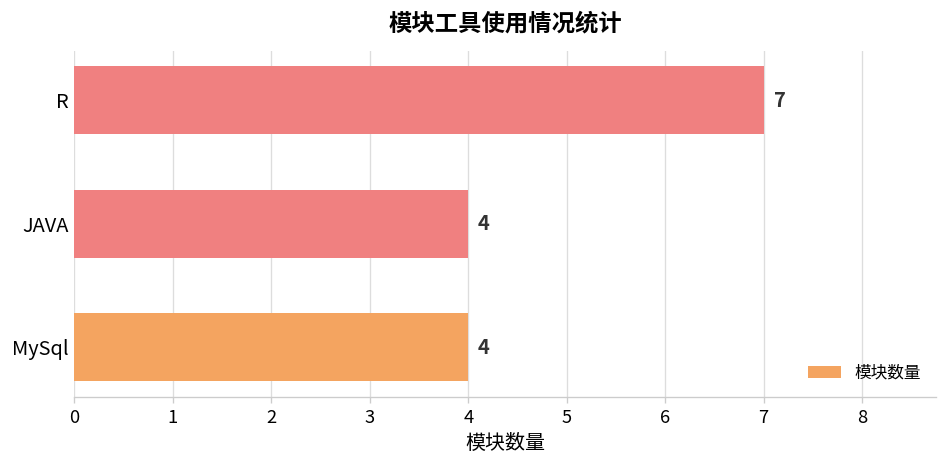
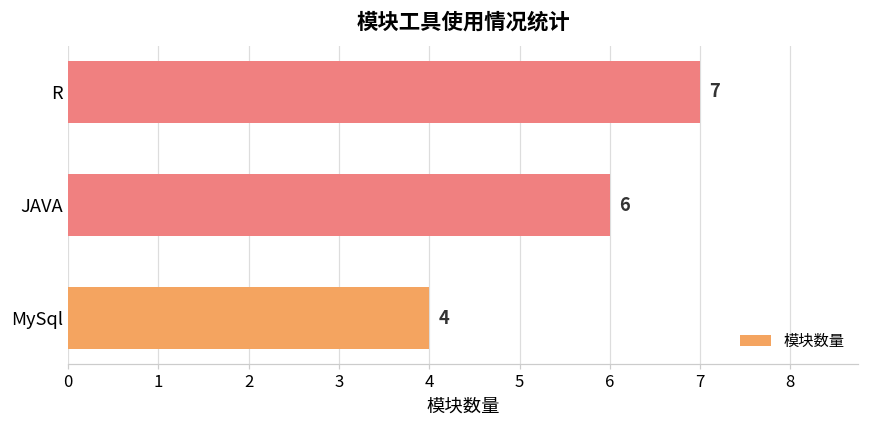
JAVA: 4 -> 6
